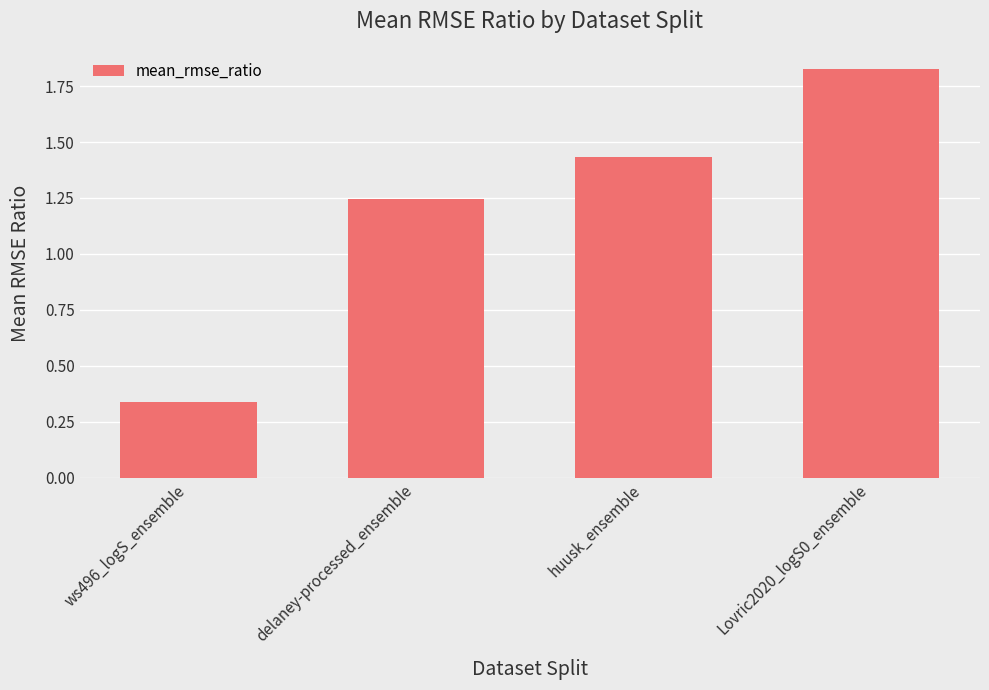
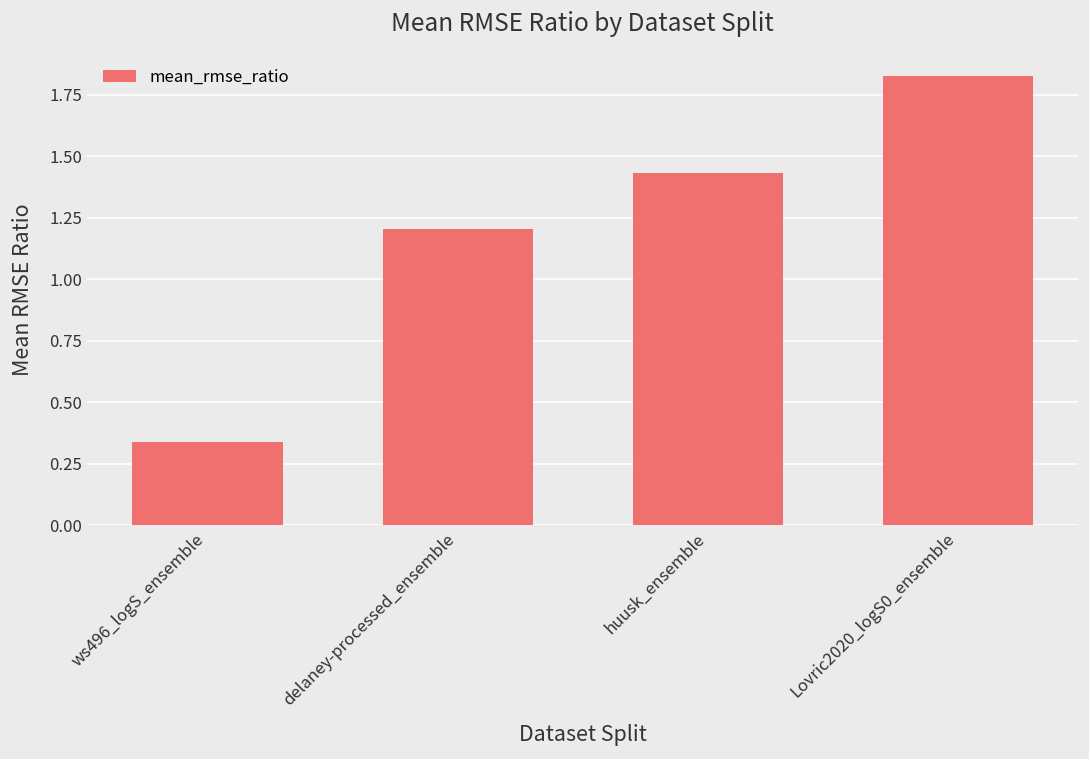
delaney-processed_ensemble: 1.25 -> 1.21
